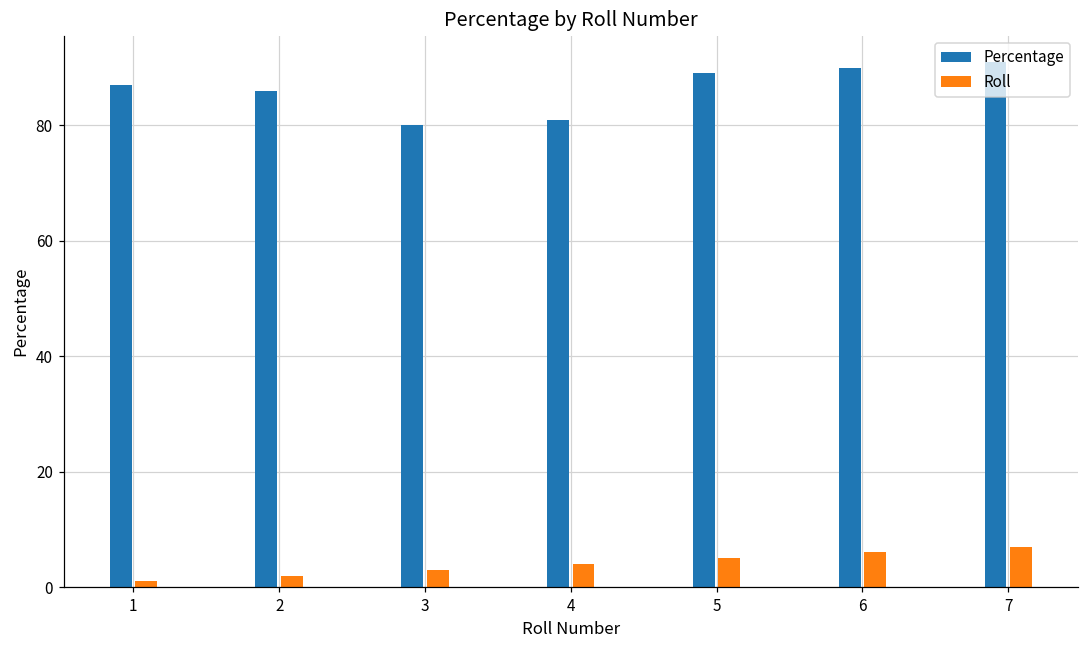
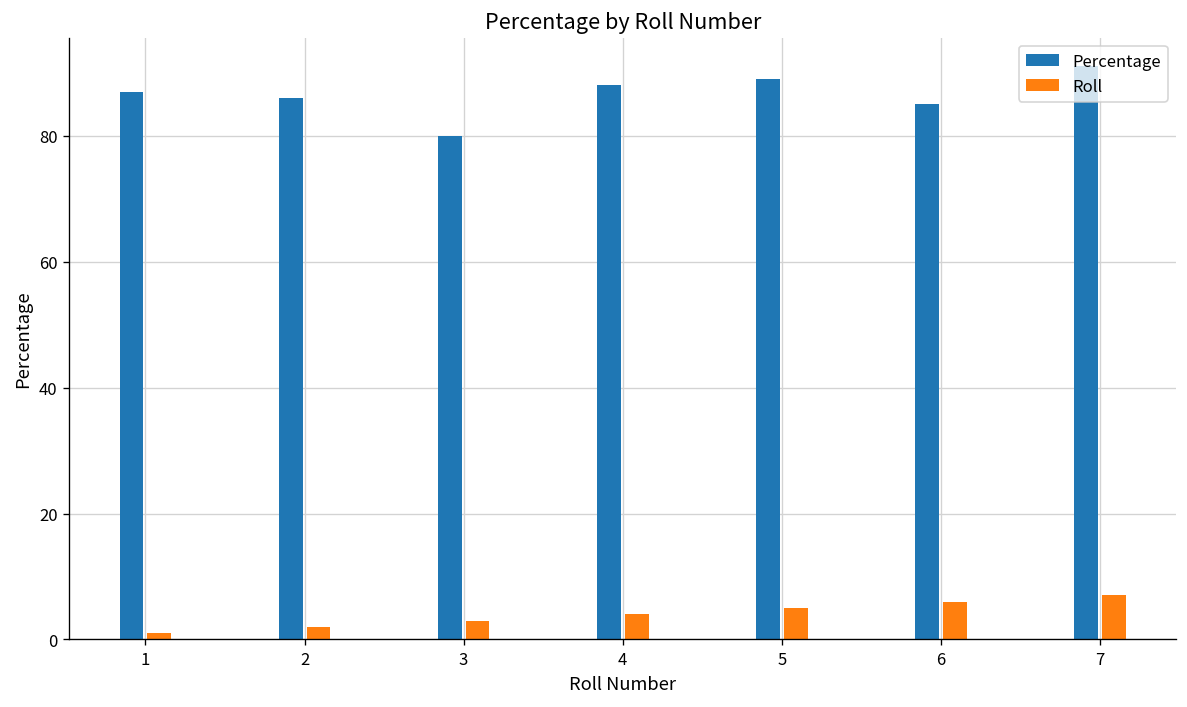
Percentage, 4: 81 -> 88
Percentage, 6: 90 -> 85
